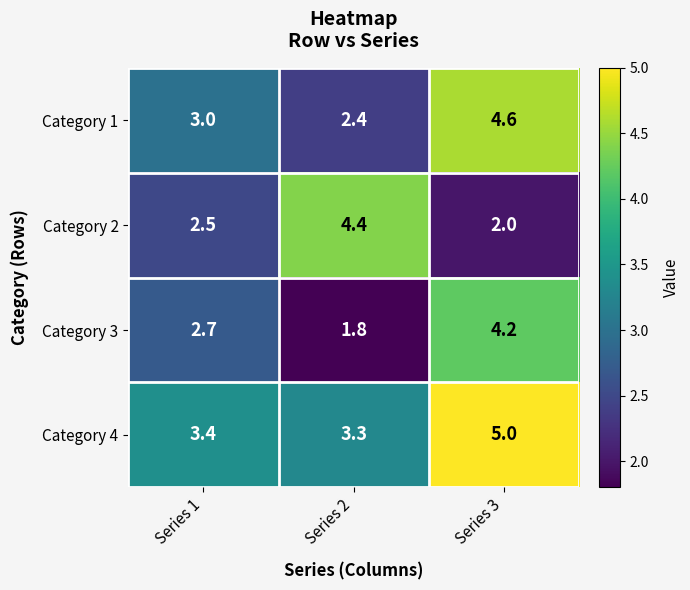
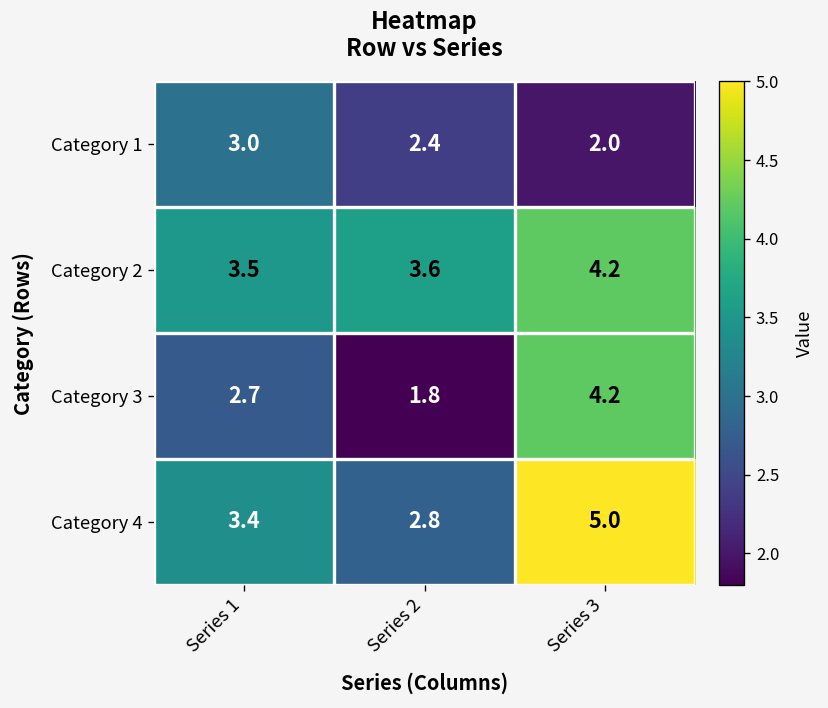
Category 1, Series 3: 4.6 -> 2.0
Category 2, Series 1: 2.5 -> 3.5
Category 2, Series 2: 4.4 -> 3.6
Category 2, Series 3: 2.0 -> 4.2
Category 4, Series 2: 3.3 -> 2.8
